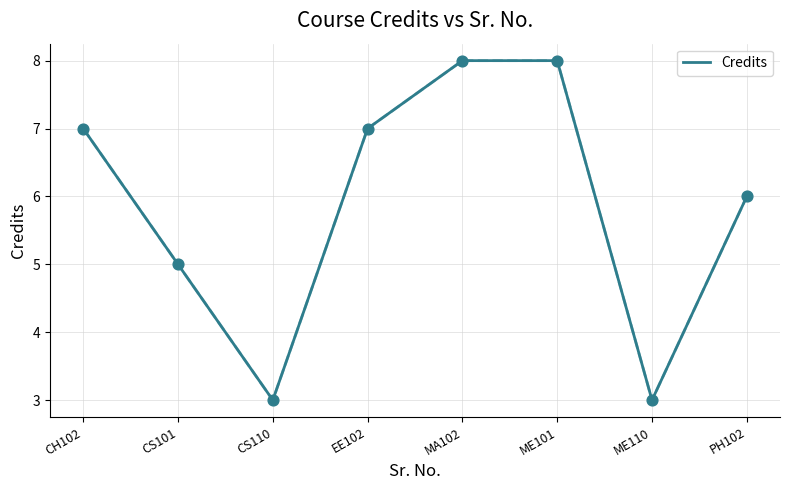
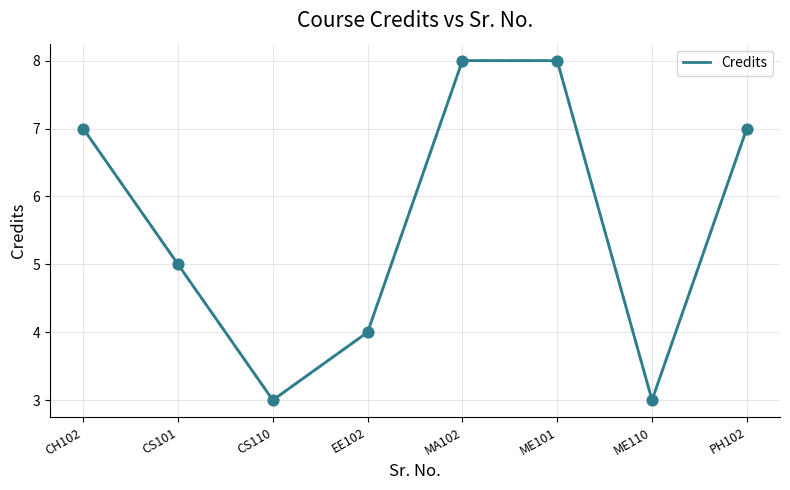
EE102: 7 -> 4
PH102: 6 -> 7
